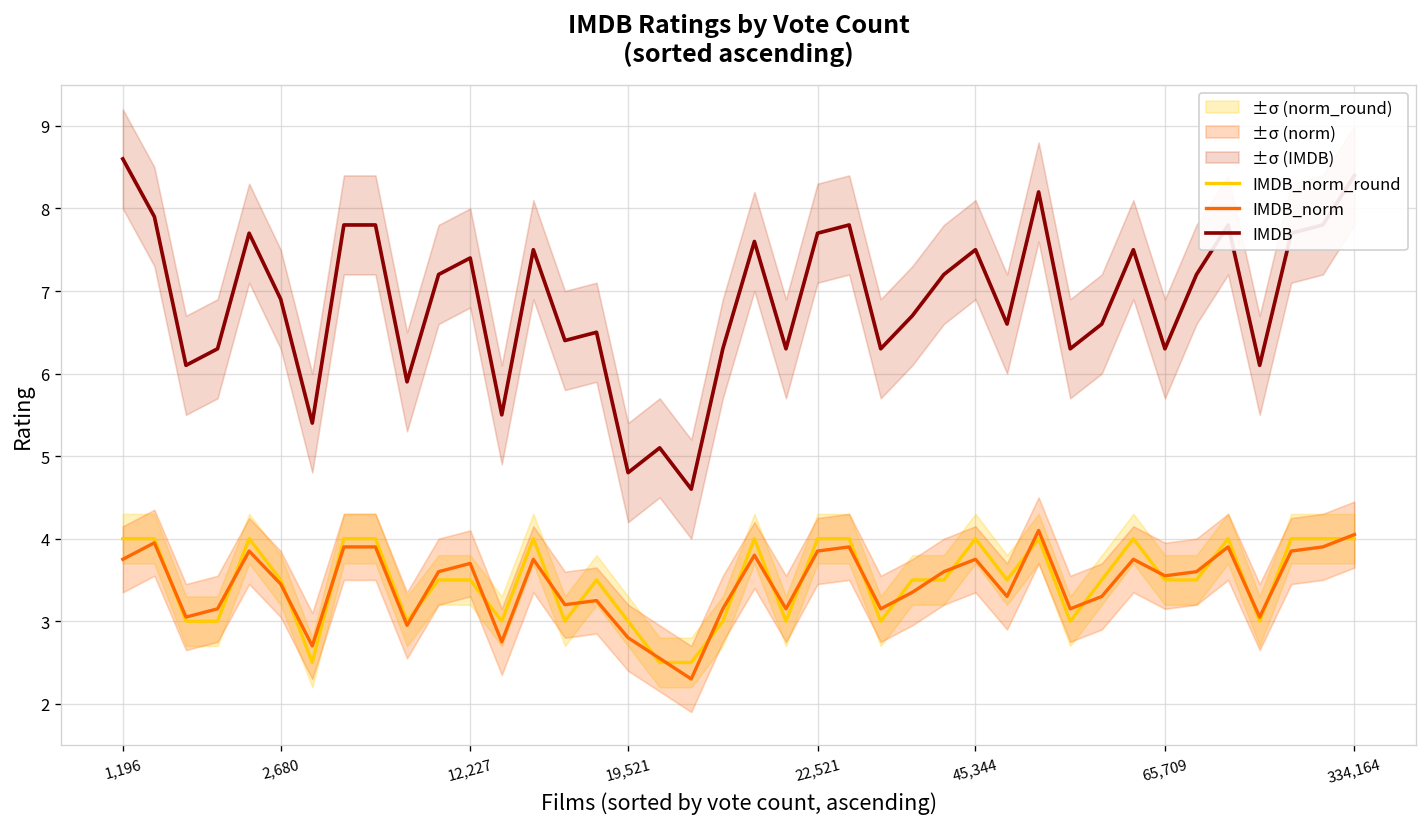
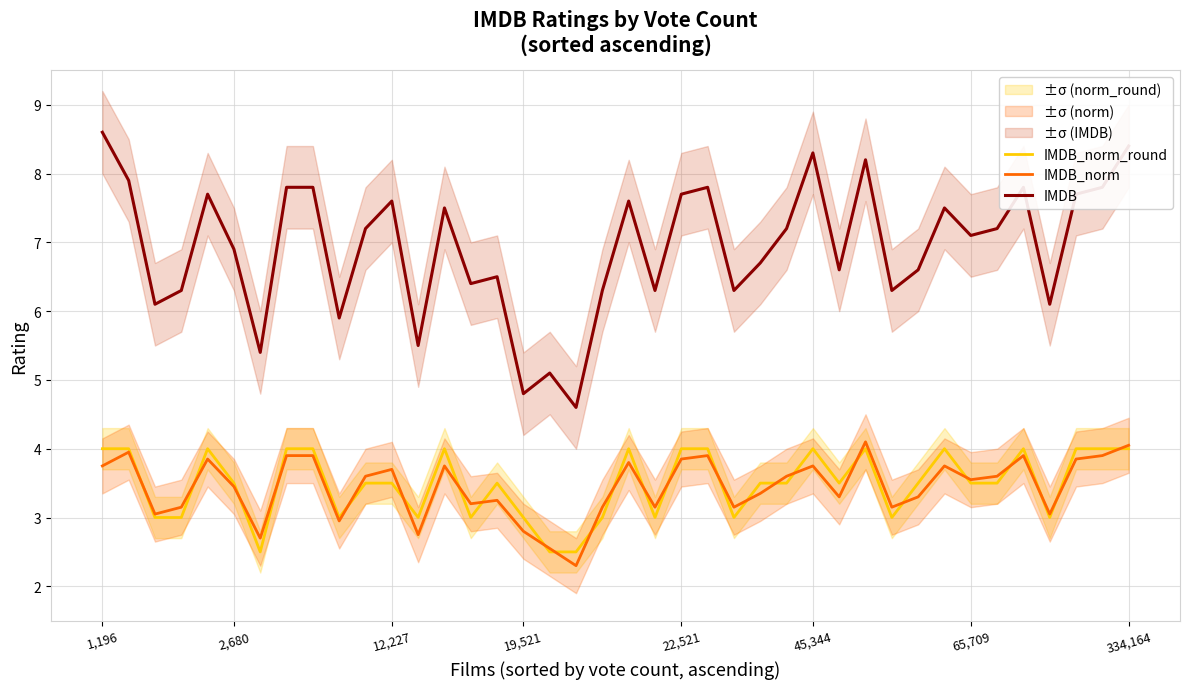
IMDB, 12,227: 7.4 -> 7.6
IMDB, 45,344: 7.5 -> 8.3
IMDB, 65,709: 6.3 -> 7.1
